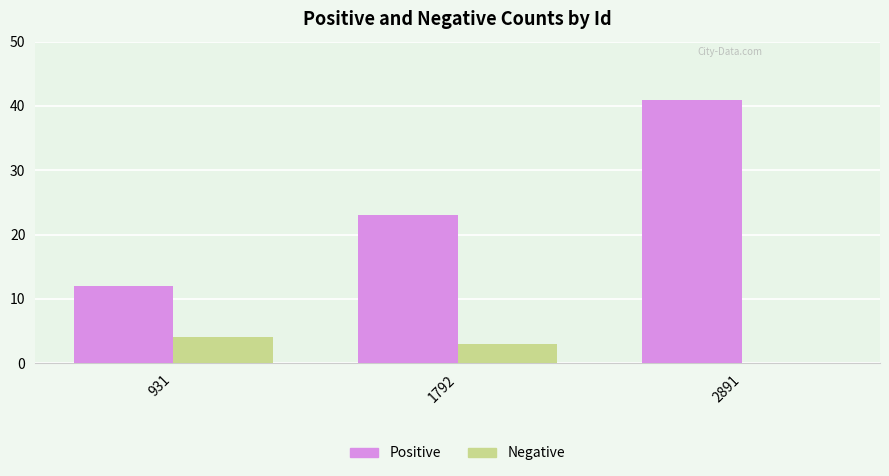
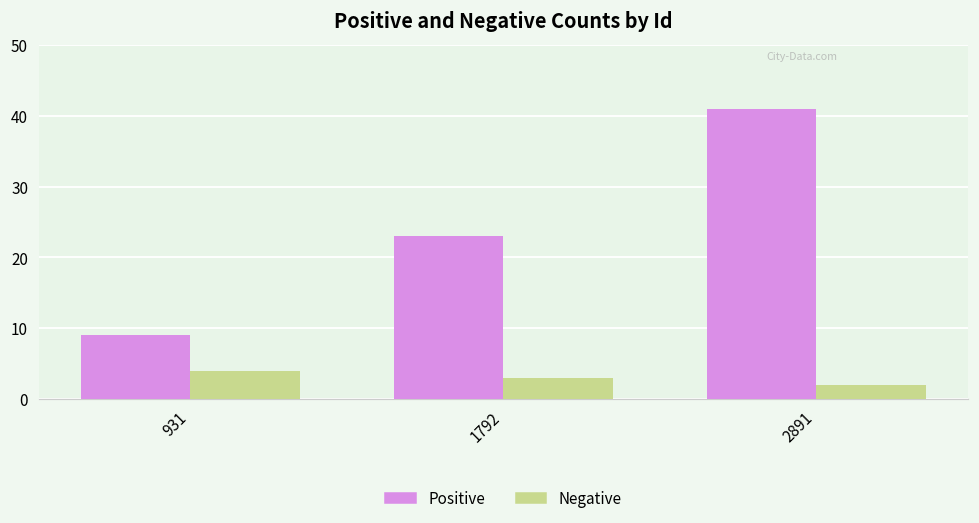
Positive, 931: 12 -> 9
Negative, 2891: 0 -> 2
